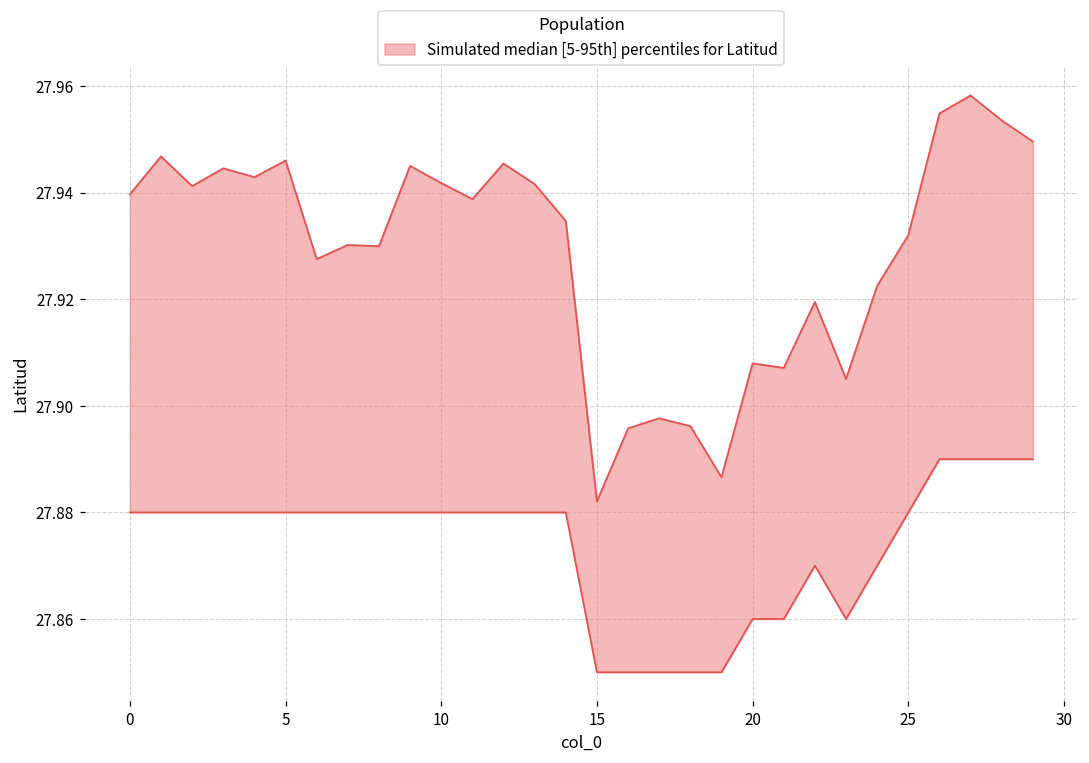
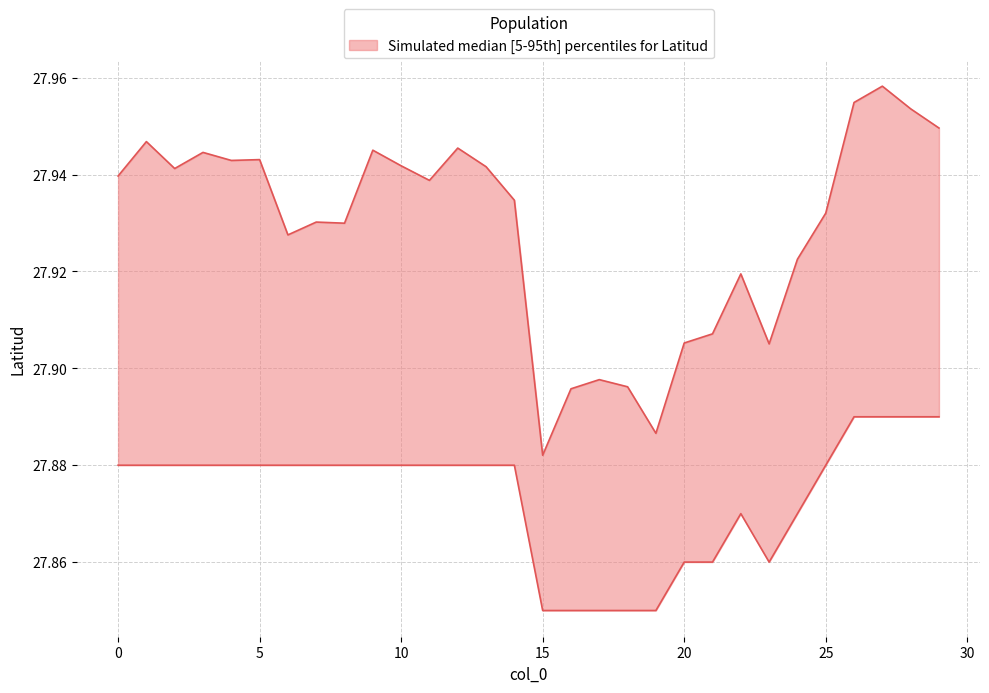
Simulated median [5-95th] percentiles for Latitud, 5: 27.946 -> 27.943
Simulated median [5-95th] percentiles for Latitud, 20: 27.908 -> 27.905
